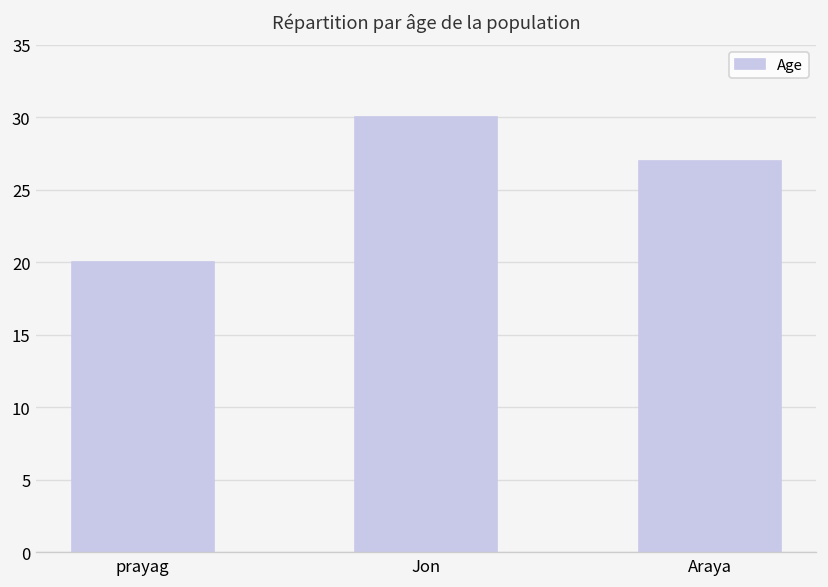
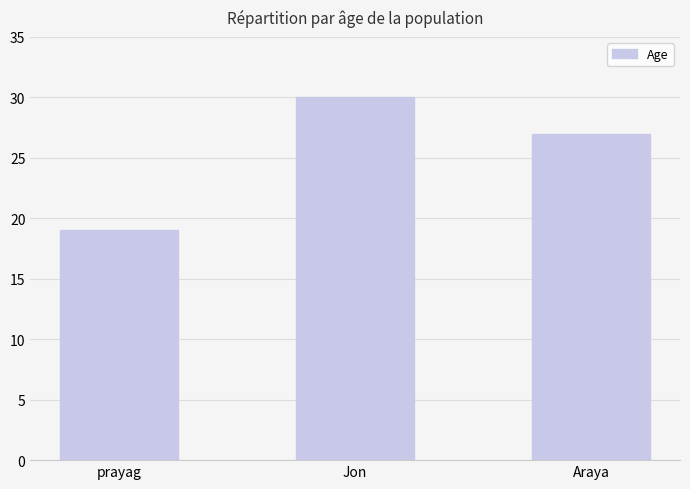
prayag: 20 -> 19
